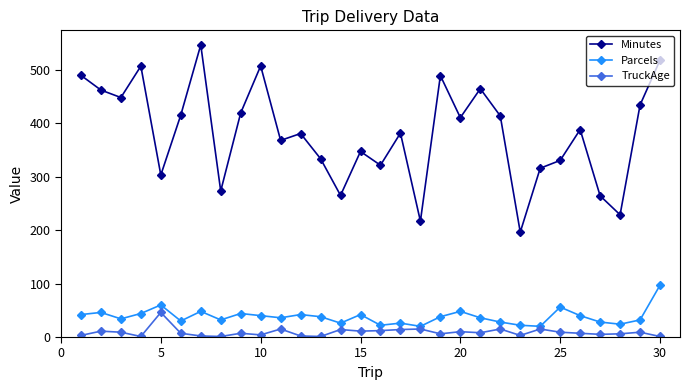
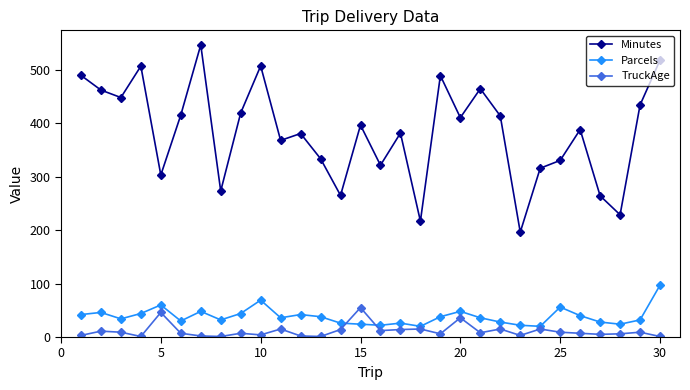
Parcels, 10: 40 -> 70
Minutes, 15: 350 -> 400
Parcels, 15: 40 -> 20
TruckAge, 15: 10 -> 60
TruckAge, 20: 10 -> 40
